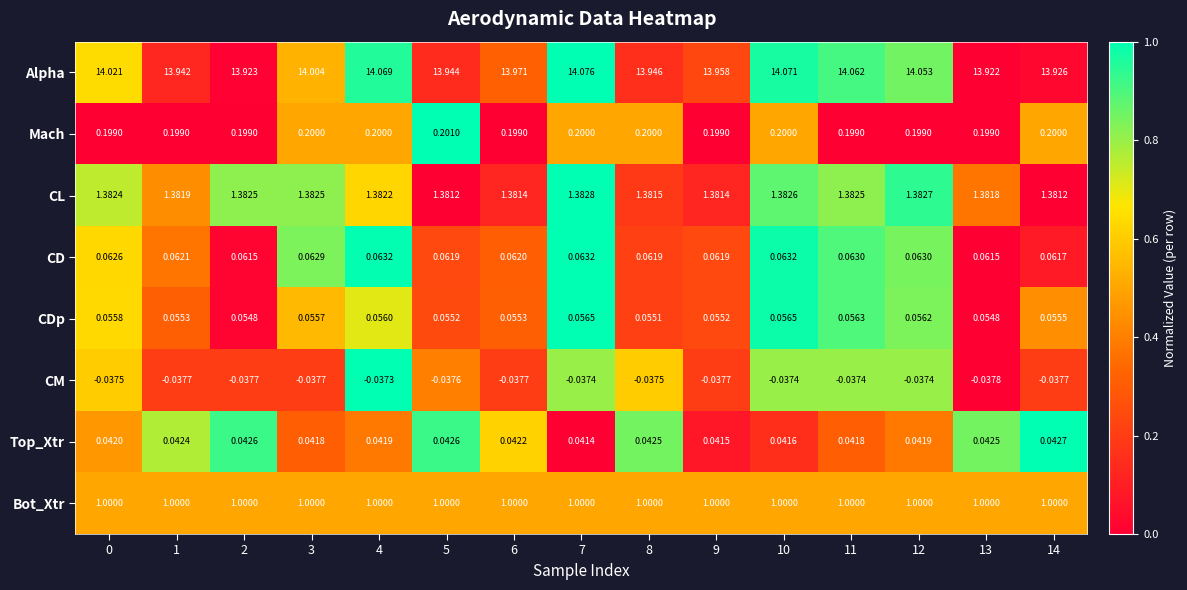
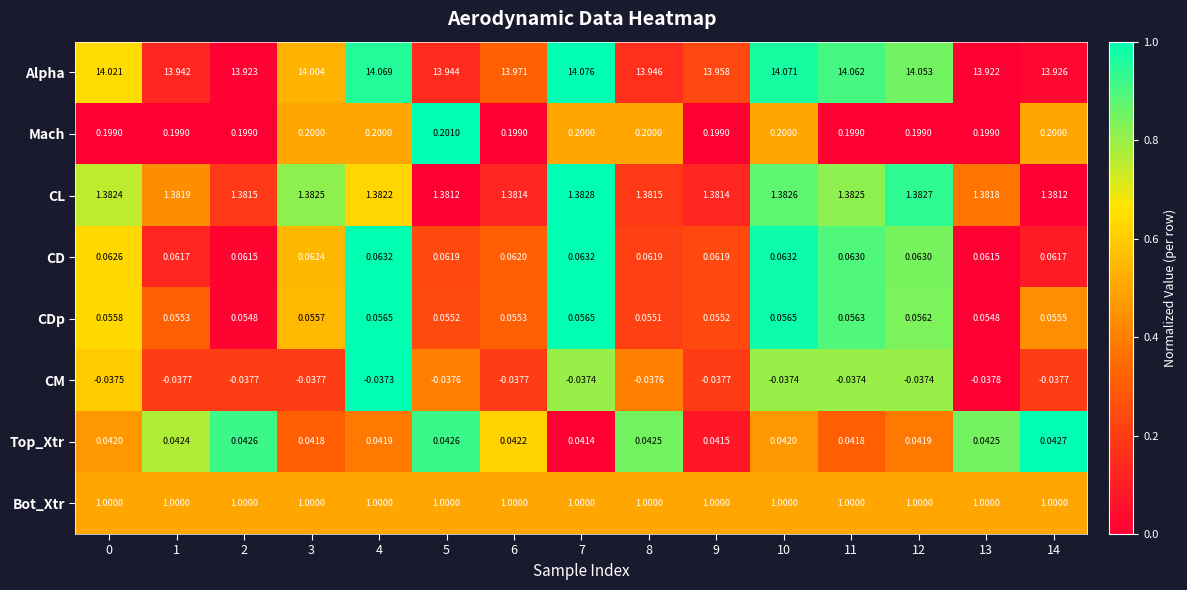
CL, 2: 1.3825 -> 1.3815
CD, 1: 0.0621 -> 0.0617
CD, 3: 0.0629 -> 0.0624
CDp, 4: 0.0560 -> 0.0565
CM, 8: -0.0375 -> -0.0376
Top_Xtr, 10: 0.0416 -> 0.0420
